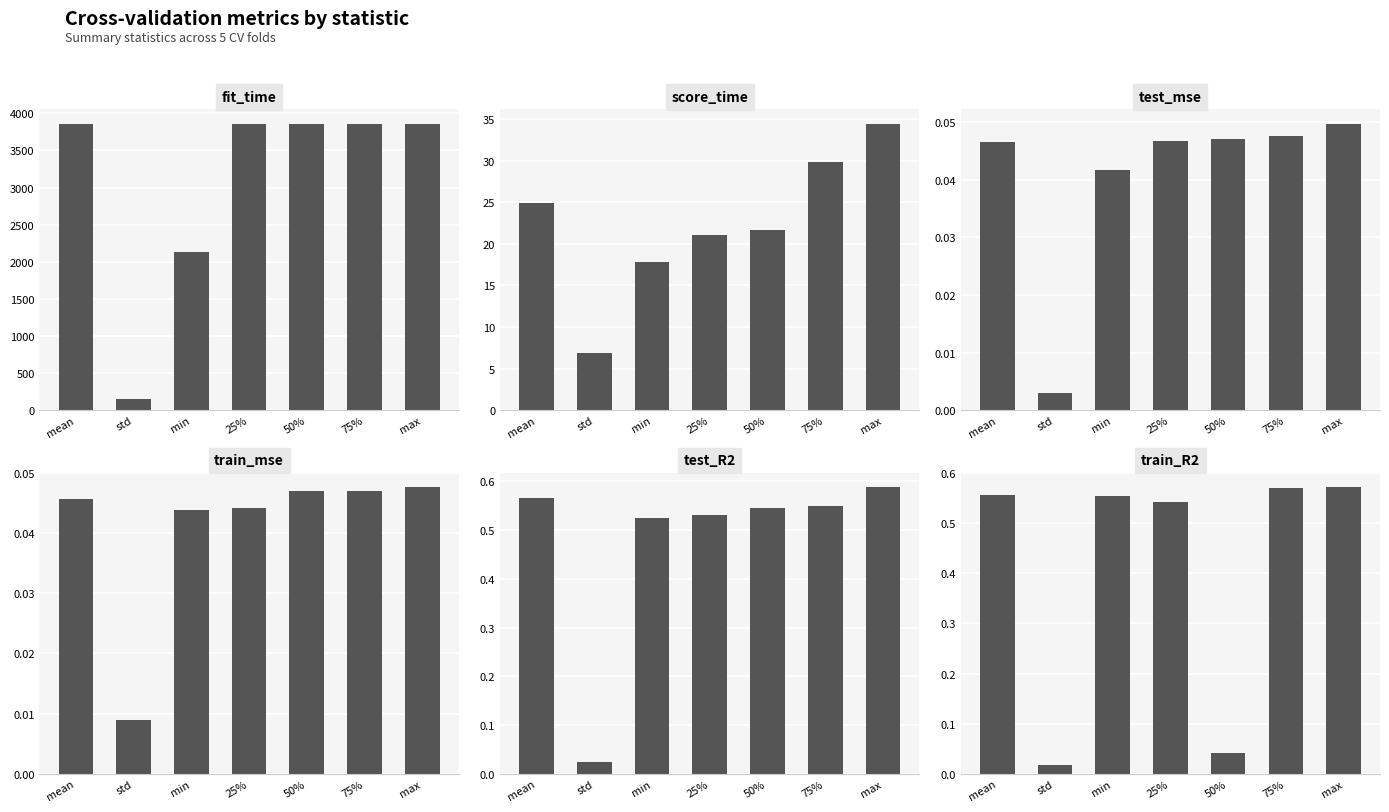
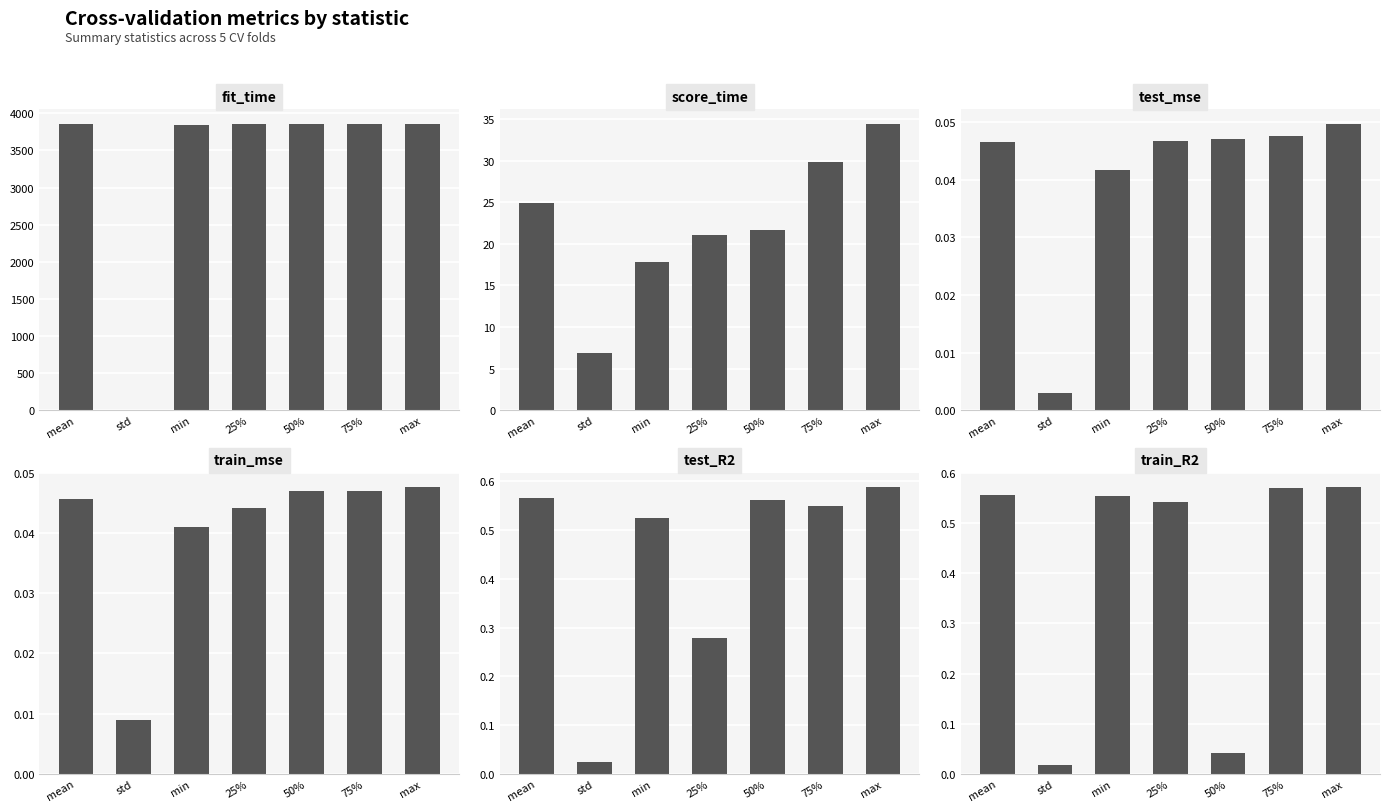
fit_time, std: 100 -> 0
fit_time, min: 2100 -> 3800
train_mse, min: 0.044 -> 0.041
test_R2, 25%: 0.53 -> 0.28
test_R2, 50%: 0.54 -> 0.56
